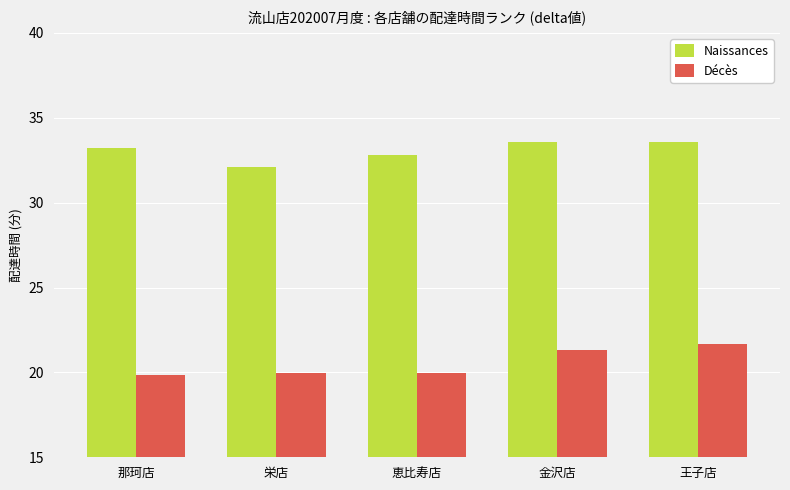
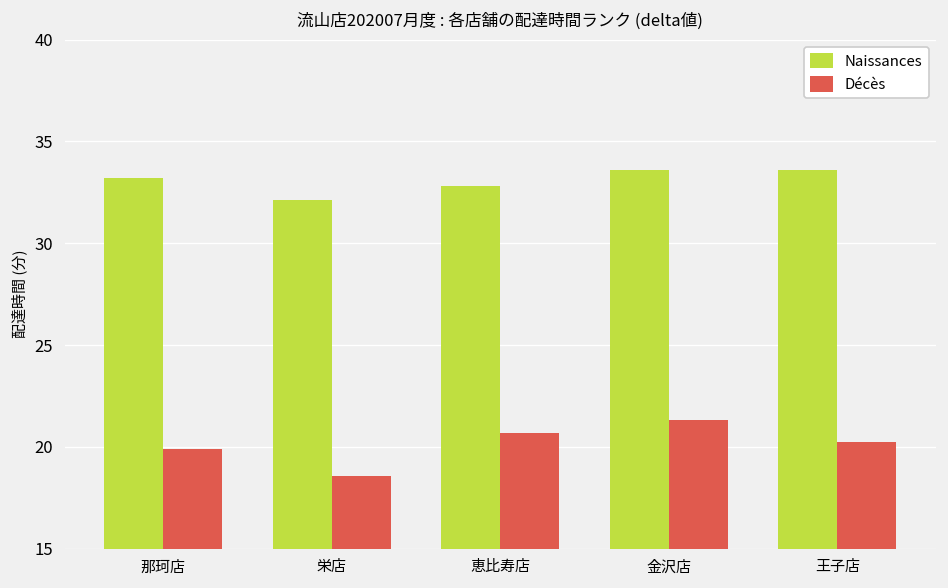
Décès, 栄店: 20.0 -> 18.6
Décès, 恵比寿店: 20.0 -> 20.7
Décès, 王子店: 21.6 -> 20.3
